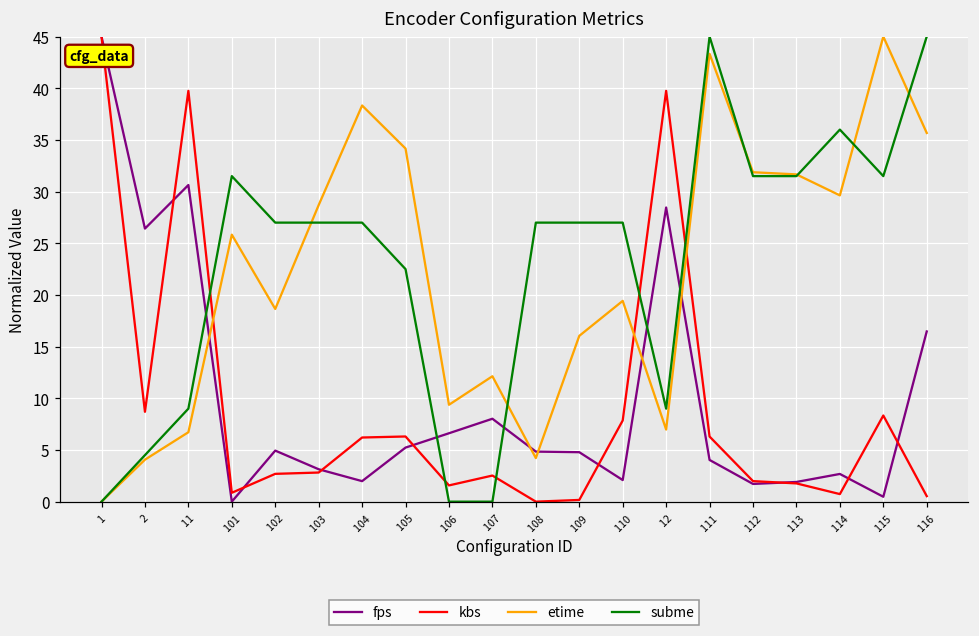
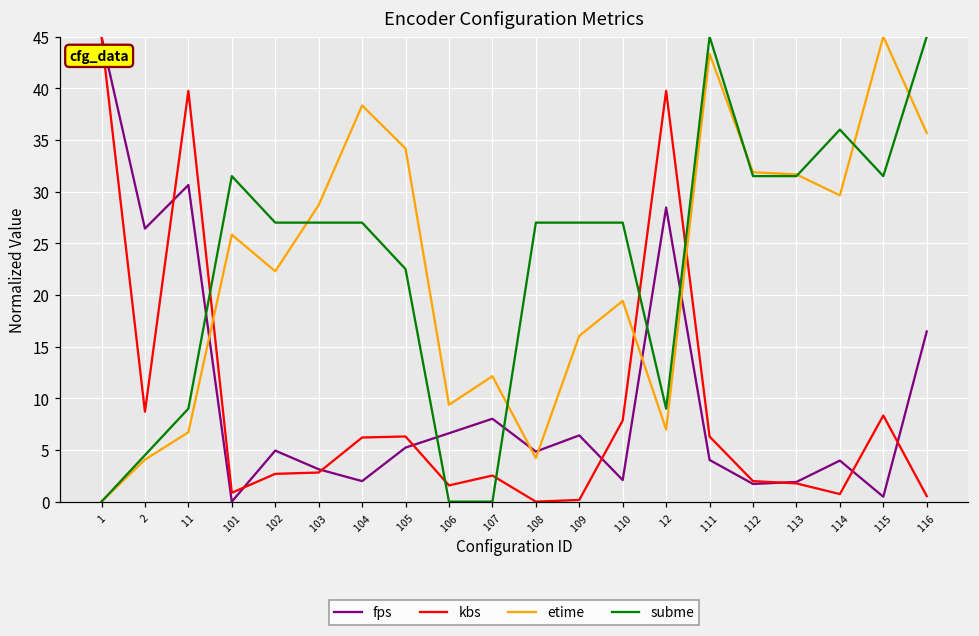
etime, 102: 19 -> 22
fps, 109: 5 -> 6
fps, 114: 3 -> 4
